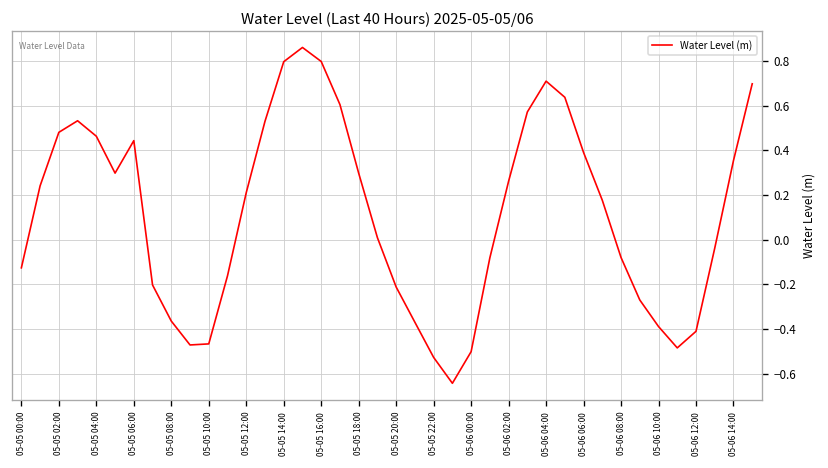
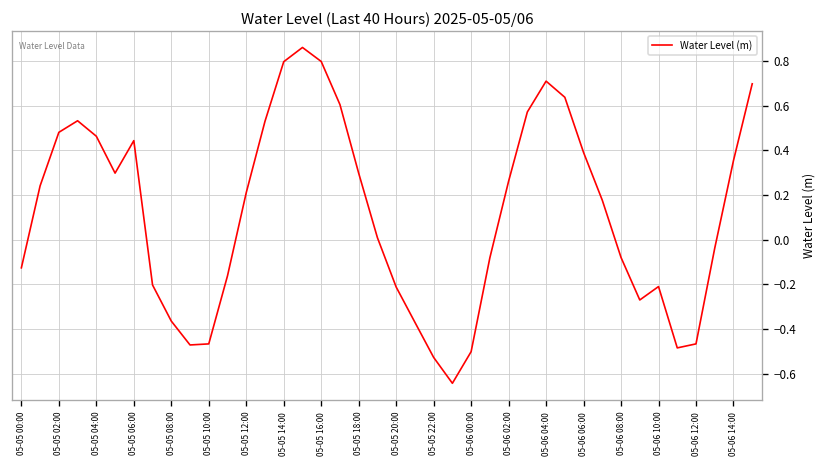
05-06 10:00: -0.39 -> -0.21
05-06 12:00: -0.41 -> -0.47
